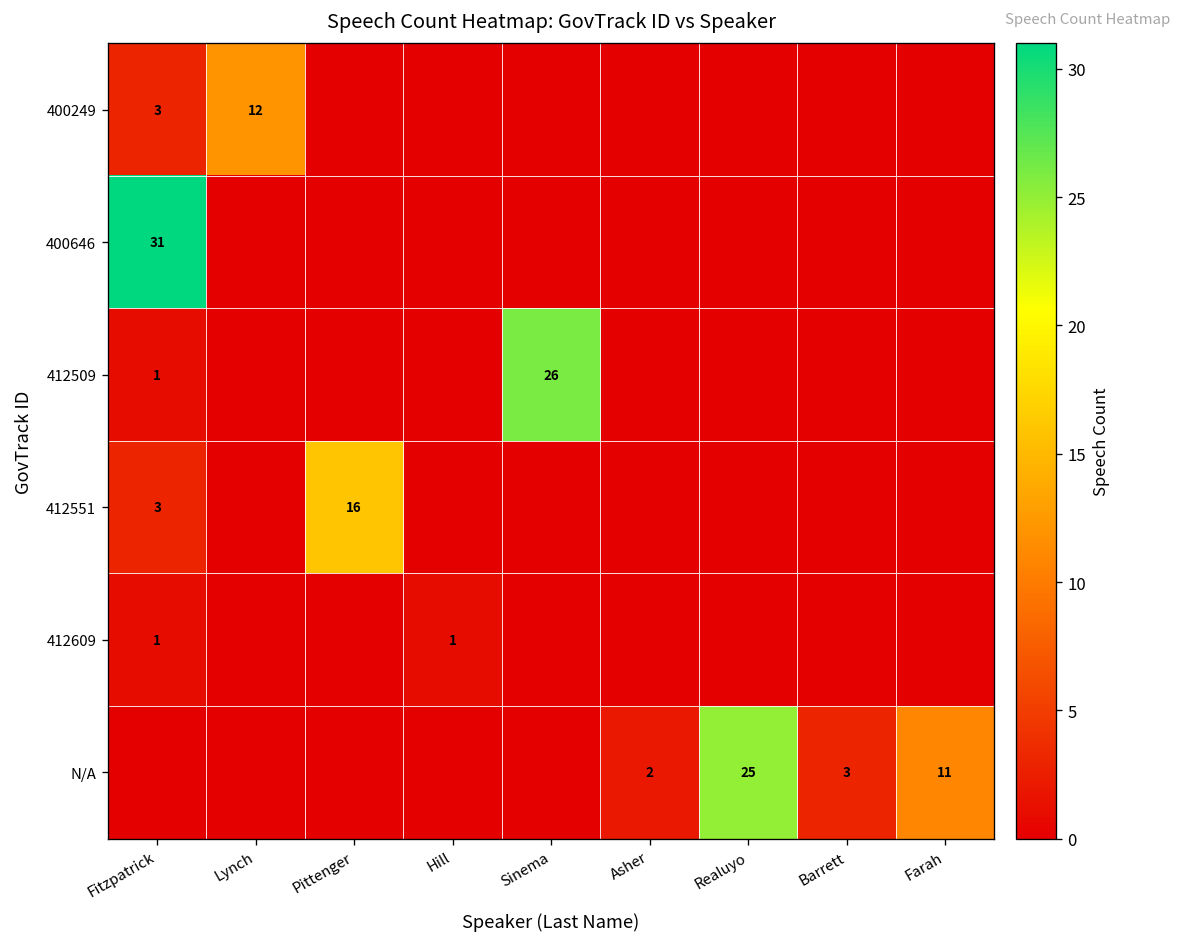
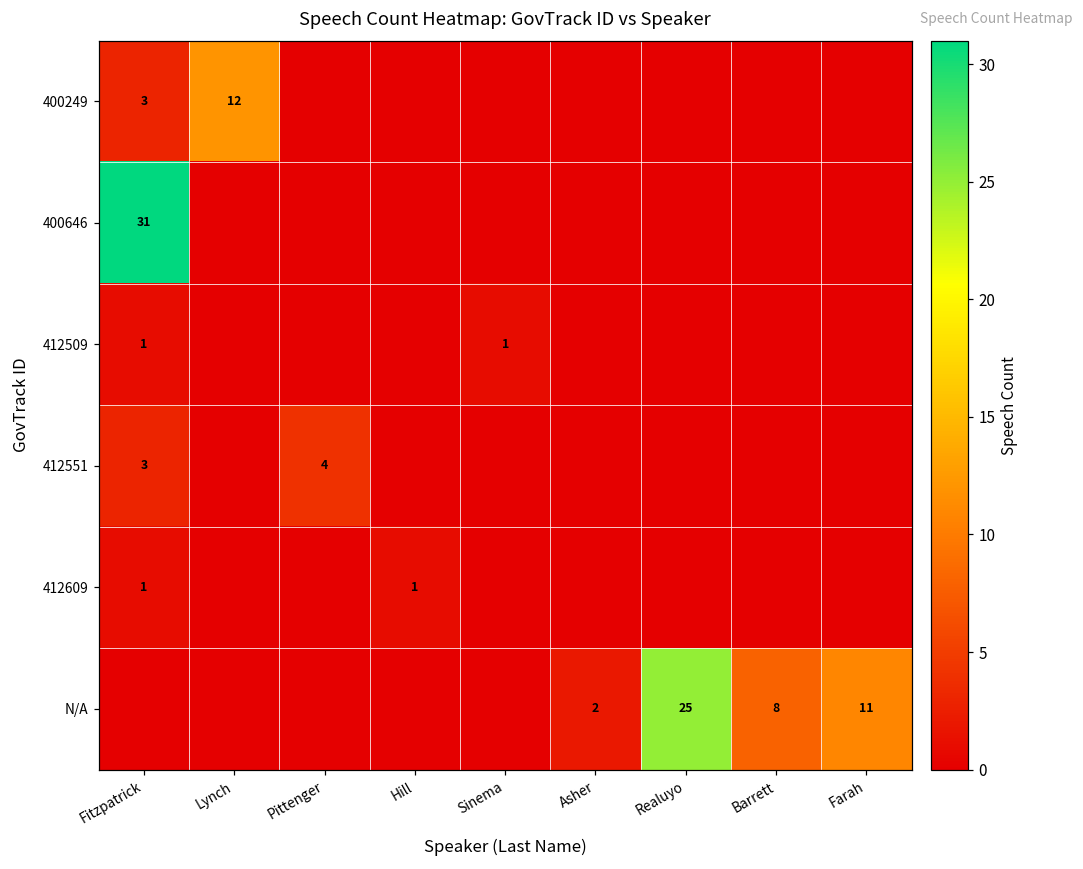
412509, Sinema: 26 -> 1
412551, Pittenger: 16 -> 4
N/A, Barrett: 3 -> 8
